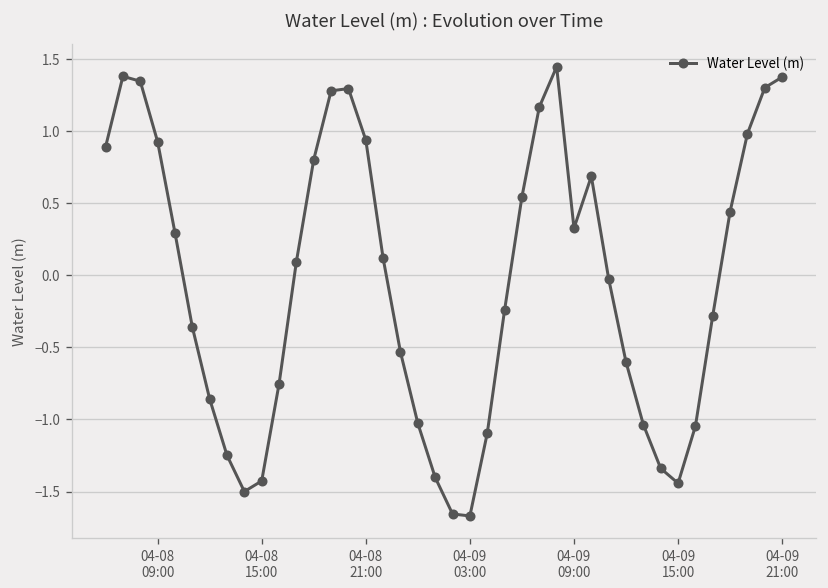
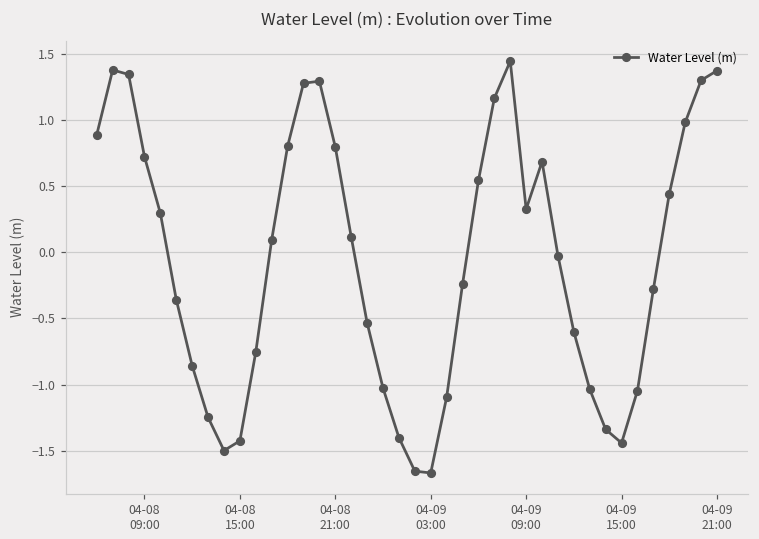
04-08 09:00: 0.93 -> 0.73
04-08 21:00: 0.94 -> 0.80
